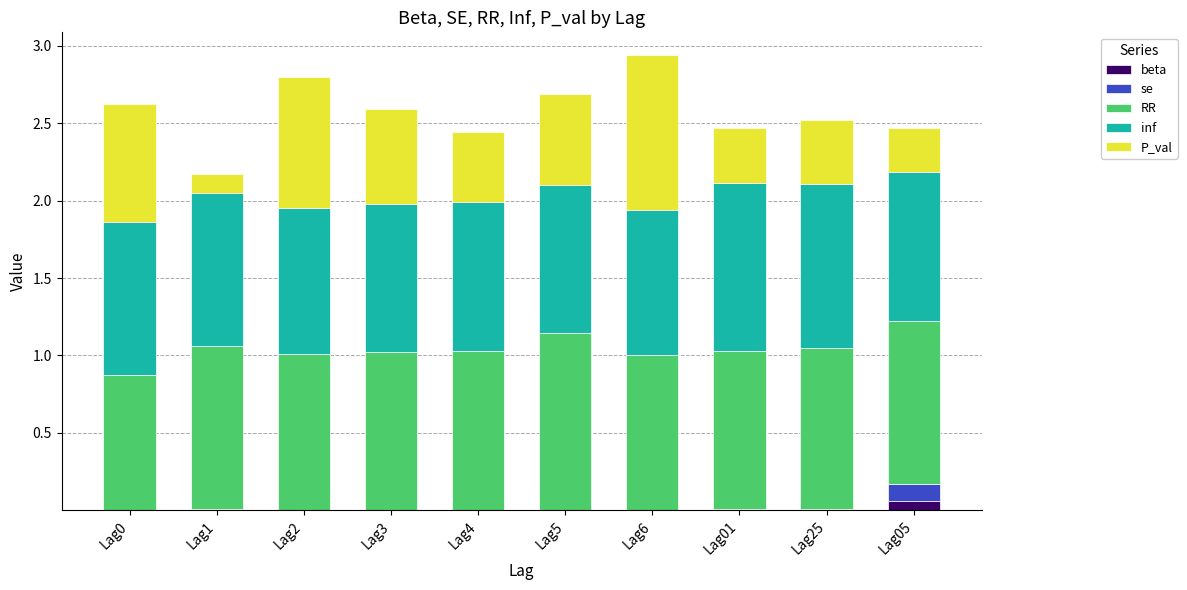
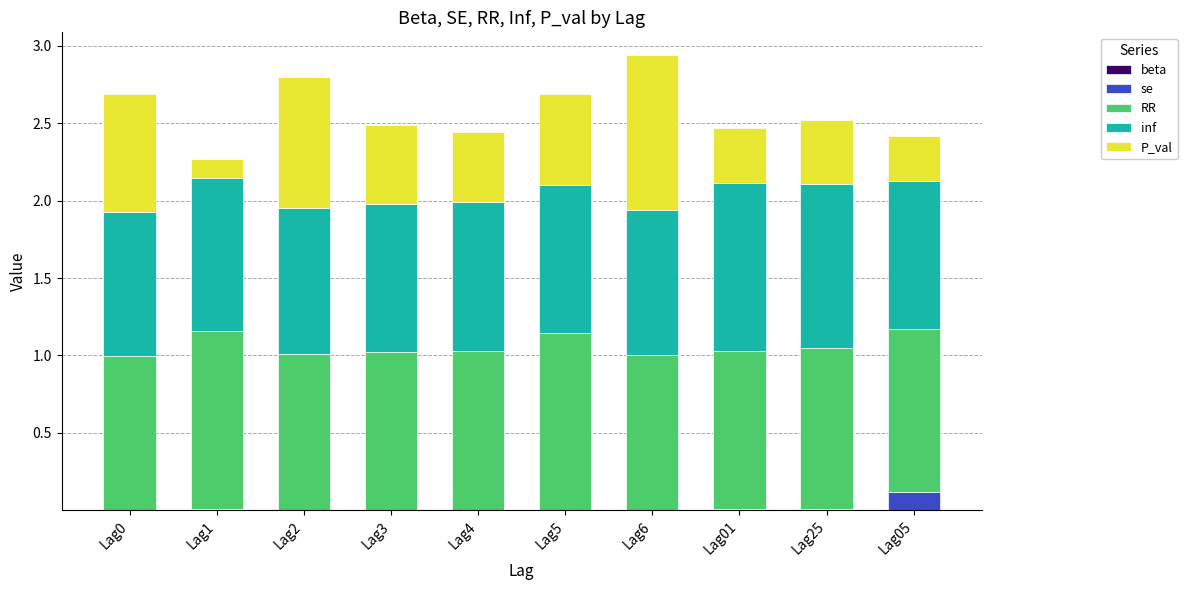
RR, Lag0: 0.87 -> 0.99
inf, Lag0: 0.98 -> 0.93
RR, Lag1: 1.05 -> 1.15
P_val, Lag3: 0.62 -> 0.51
beta, Lag05: 0.06 -> 0.01
